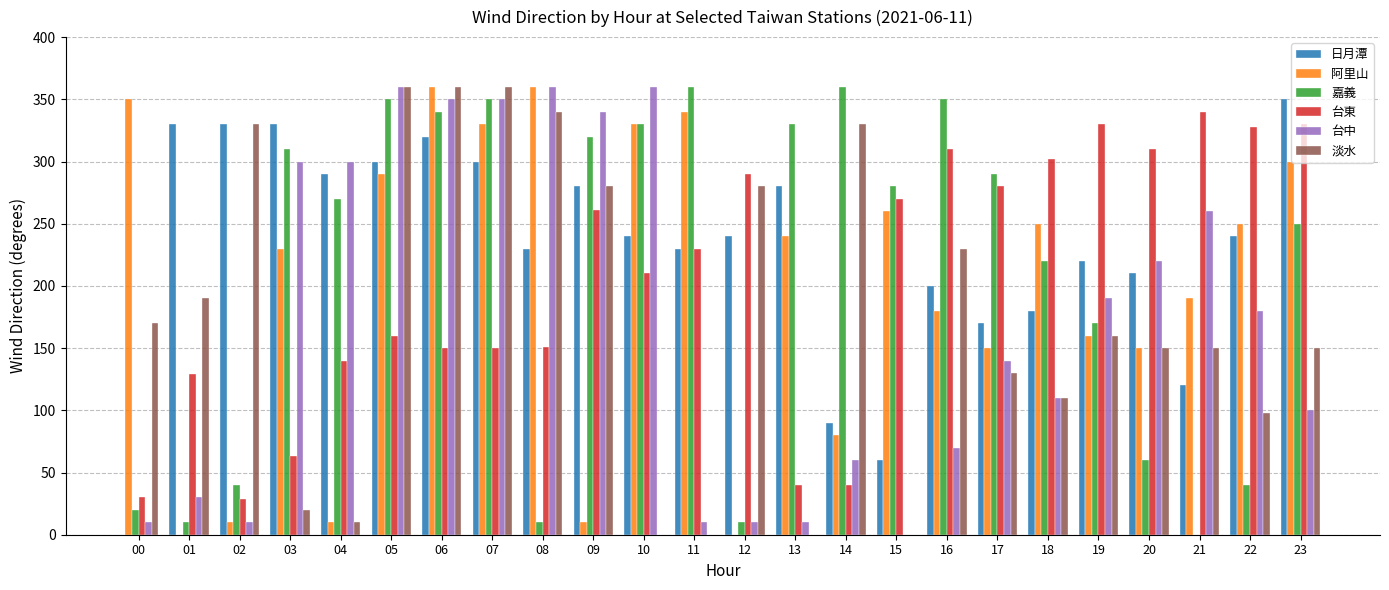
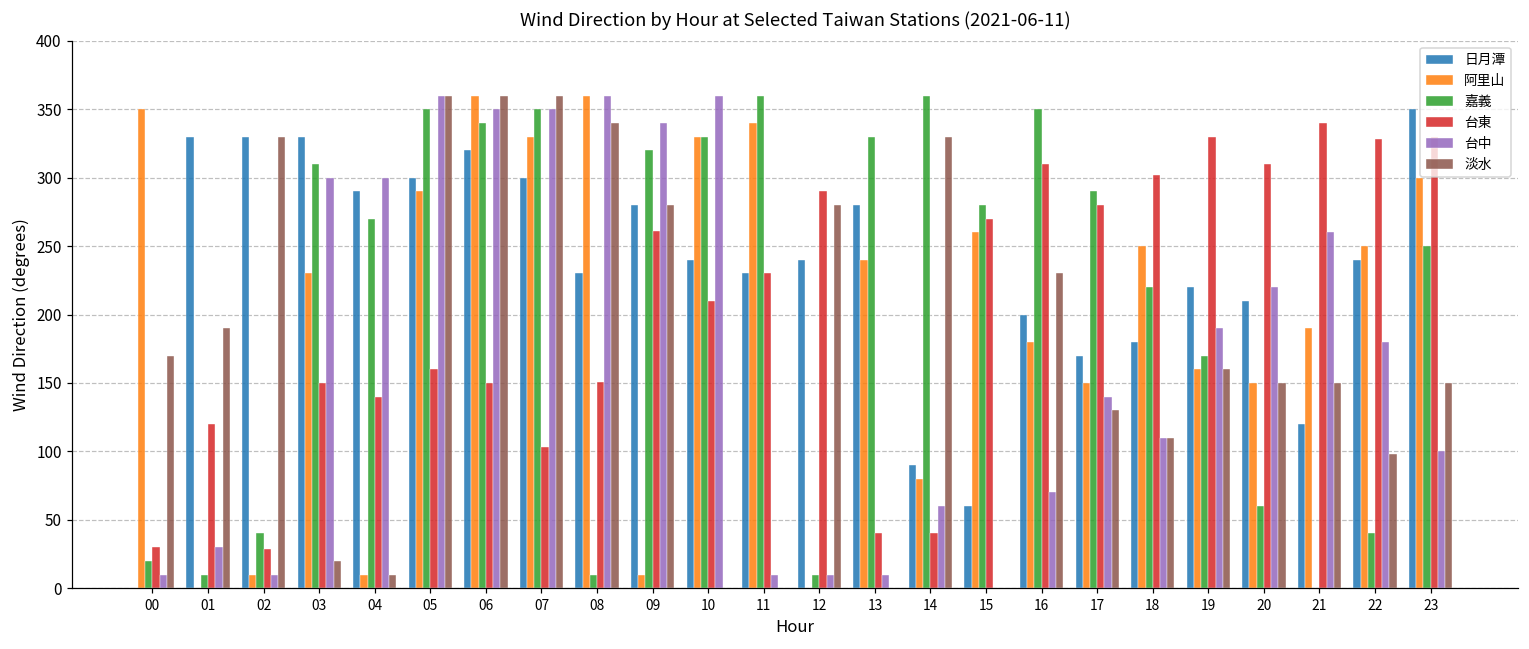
台東, 01: 129 -> 120
台東, 03: 63 -> 150
台東, 07: 150 -> 103
